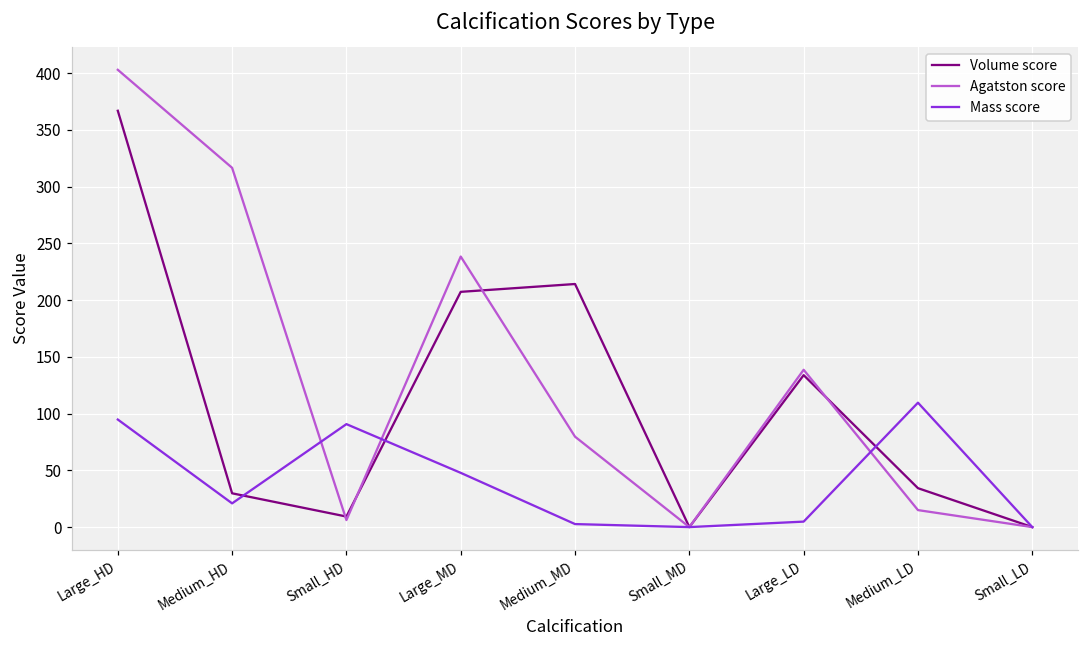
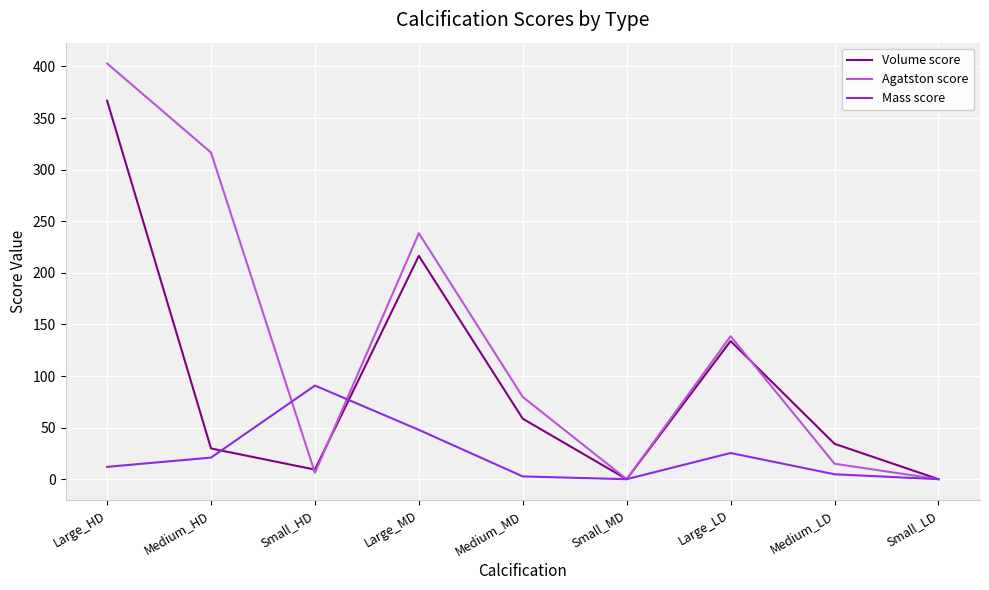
Mass score, Large_HD: 95 -> 12
Volume score, Large_MD: 207 -> 216
Volume score, Medium_MD: 214 -> 59
Mass score, Large_LD: 5 -> 25
Mass score, Medium_LD: 110 -> 5
